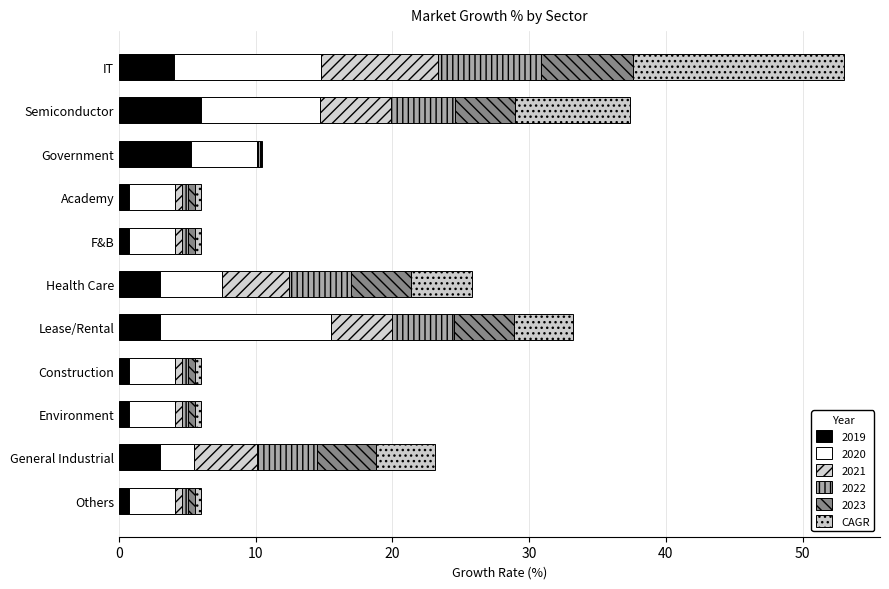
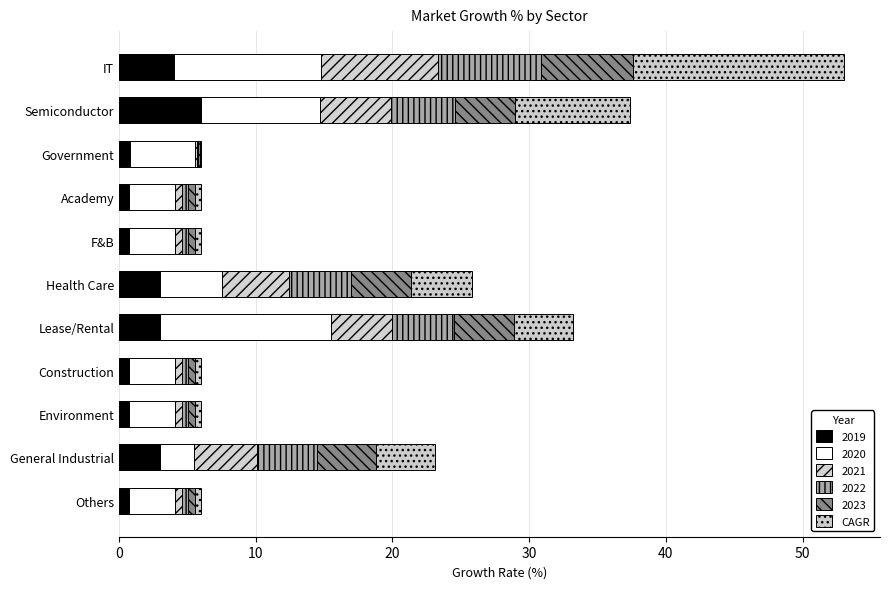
2019, Government: 5.3 -> 0.8
